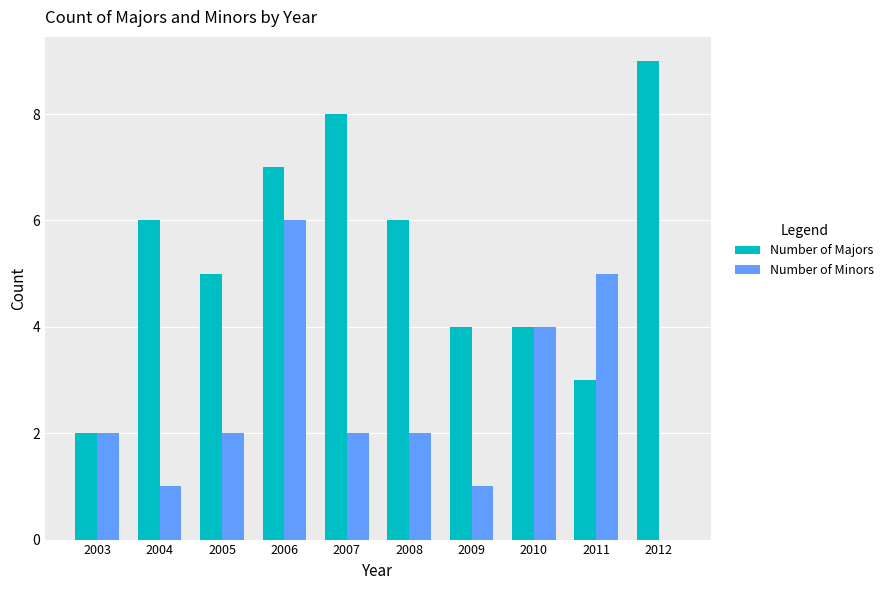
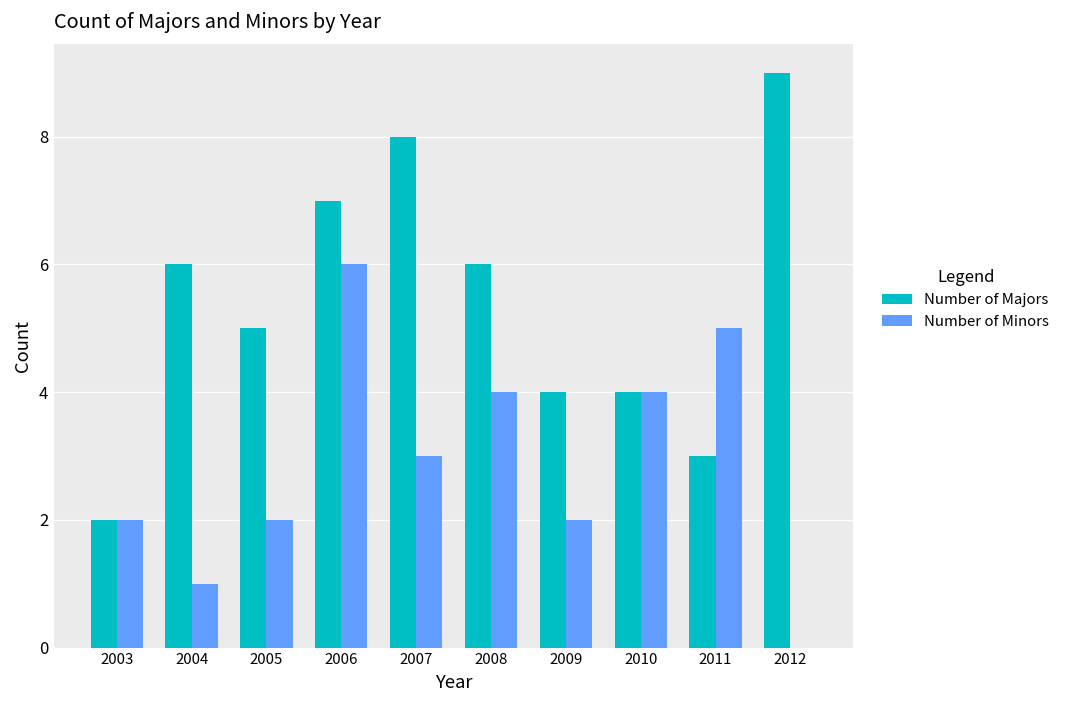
Number of Minors, 2007: 2 -> 3
Number of Minors, 2008: 2 -> 4
Number of Minors, 2009: 1 -> 2
